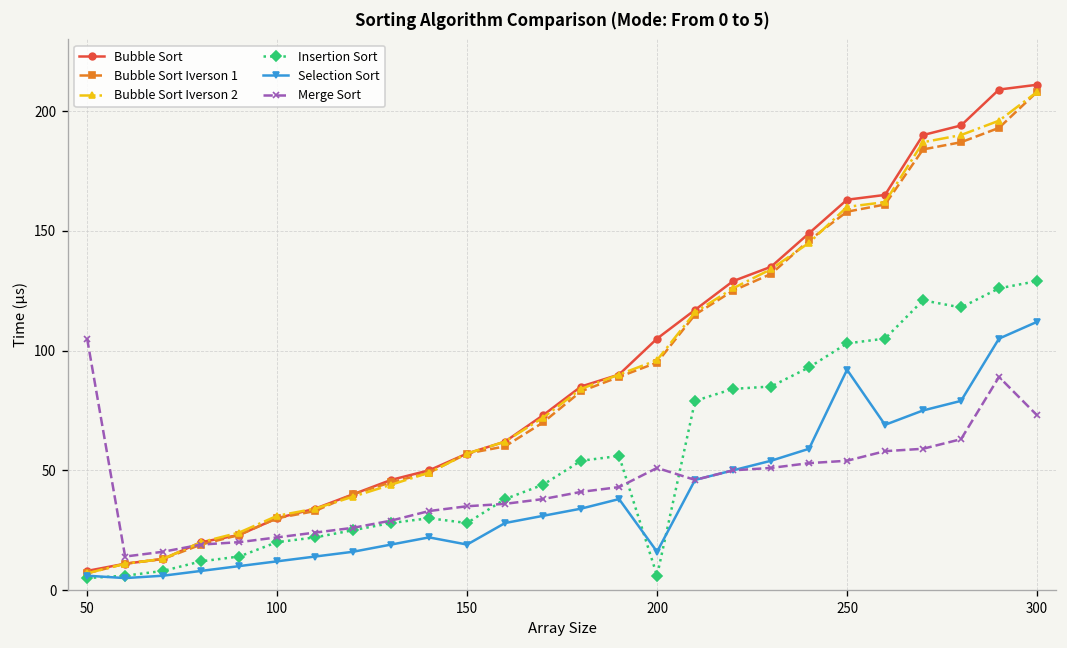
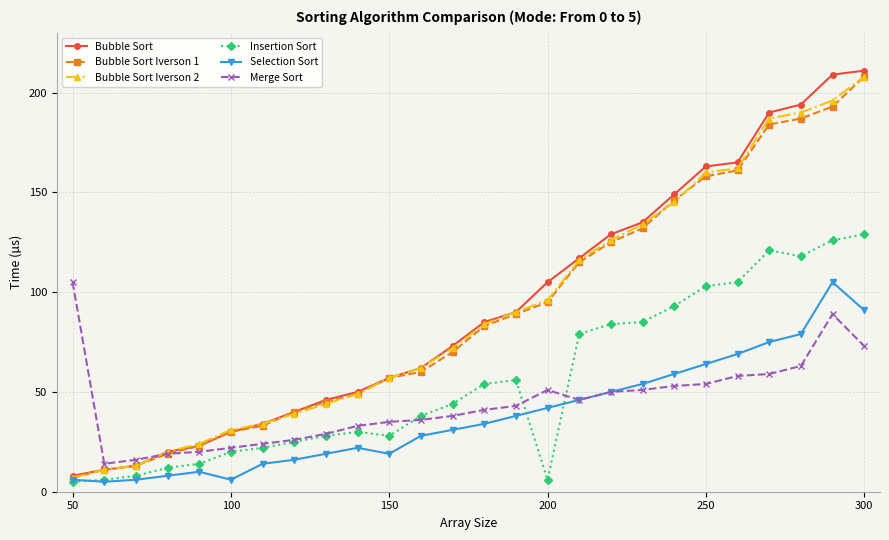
Selection Sort, 100: 12 -> 6
Selection Sort, 200: 16 -> 42
Selection Sort, 250: 92 -> 64
Selection Sort, 300: 112 -> 91
